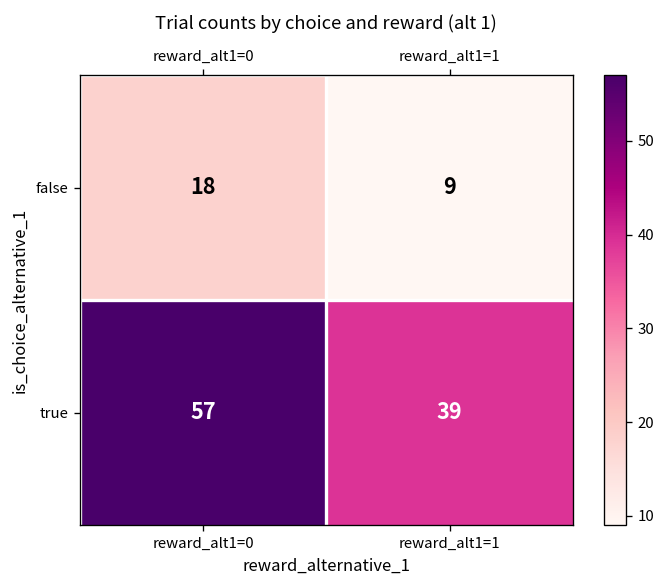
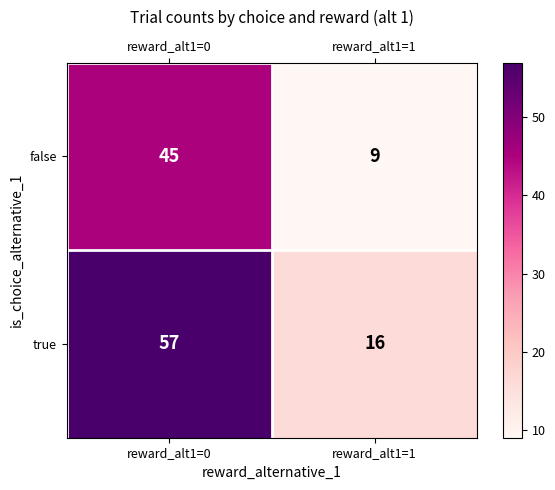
false, reward_alt1=0: 18 -> 45
true, reward_alt1=1: 39 -> 16
